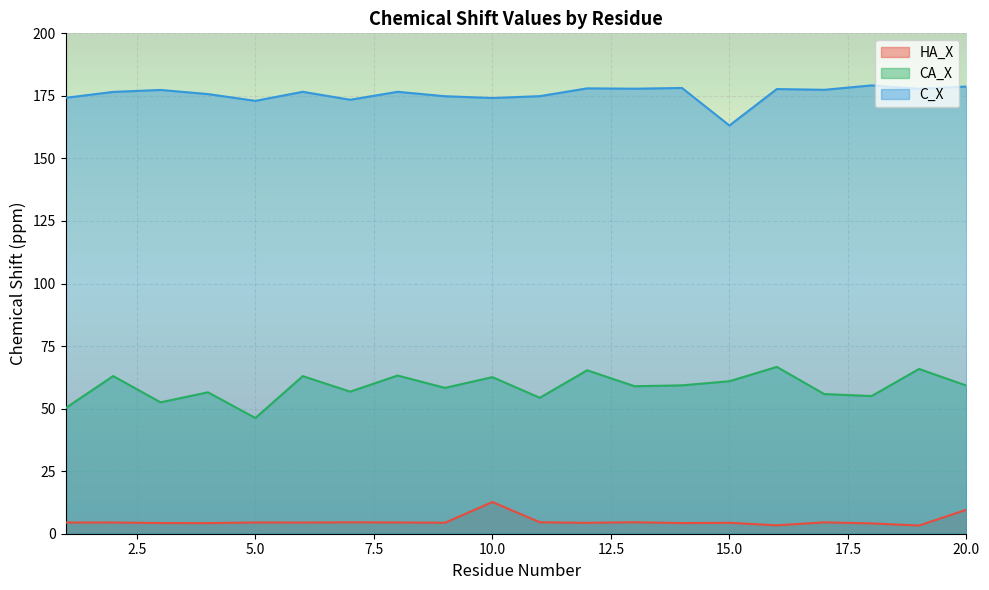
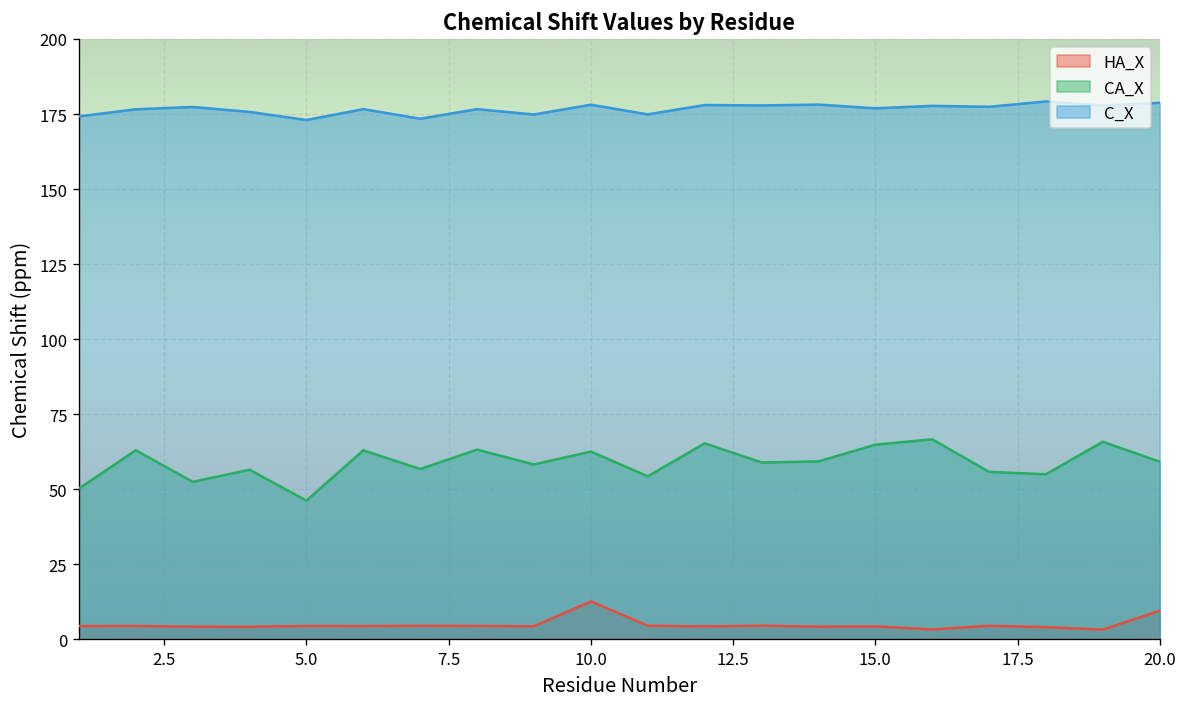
C_X, 10.0: 174 -> 178
CA_X, 15.0: 61 -> 65
C_X, 15.0: 163 -> 177
